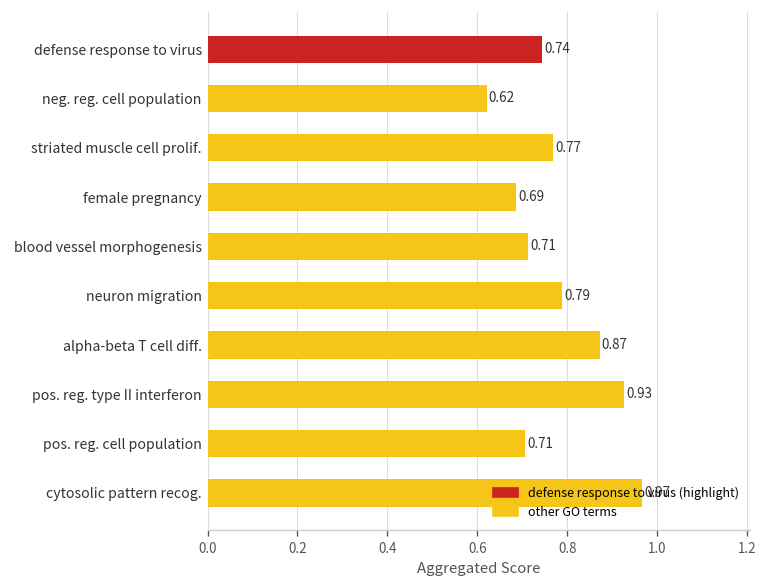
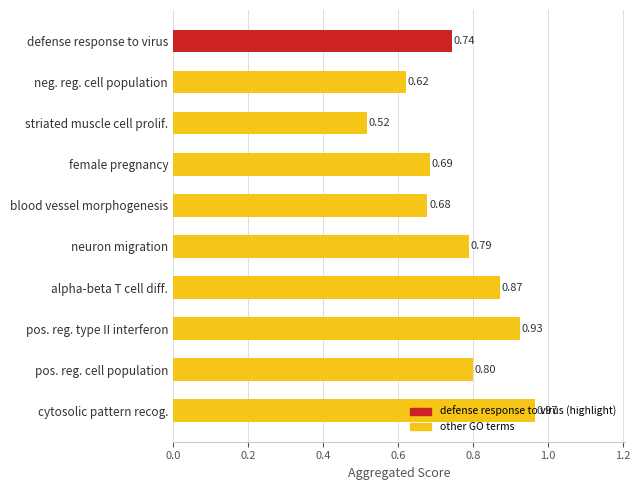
striated muscle cell prolif.: 0.77 -> 0.52
blood vessel morphogenesis: 0.71 -> 0.68
pos. reg. cell population: 0.71 -> 0.80
